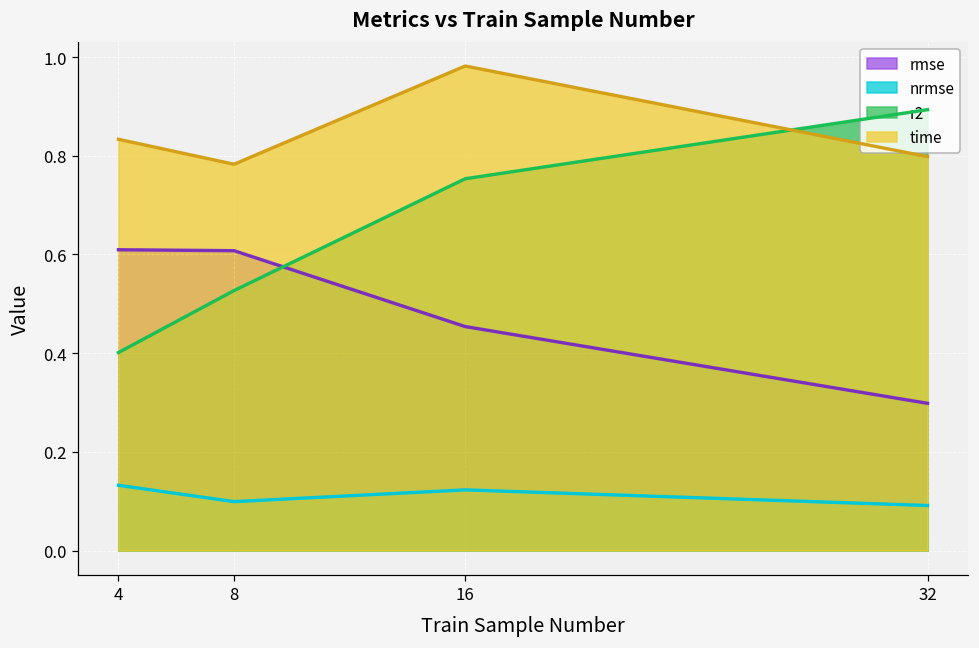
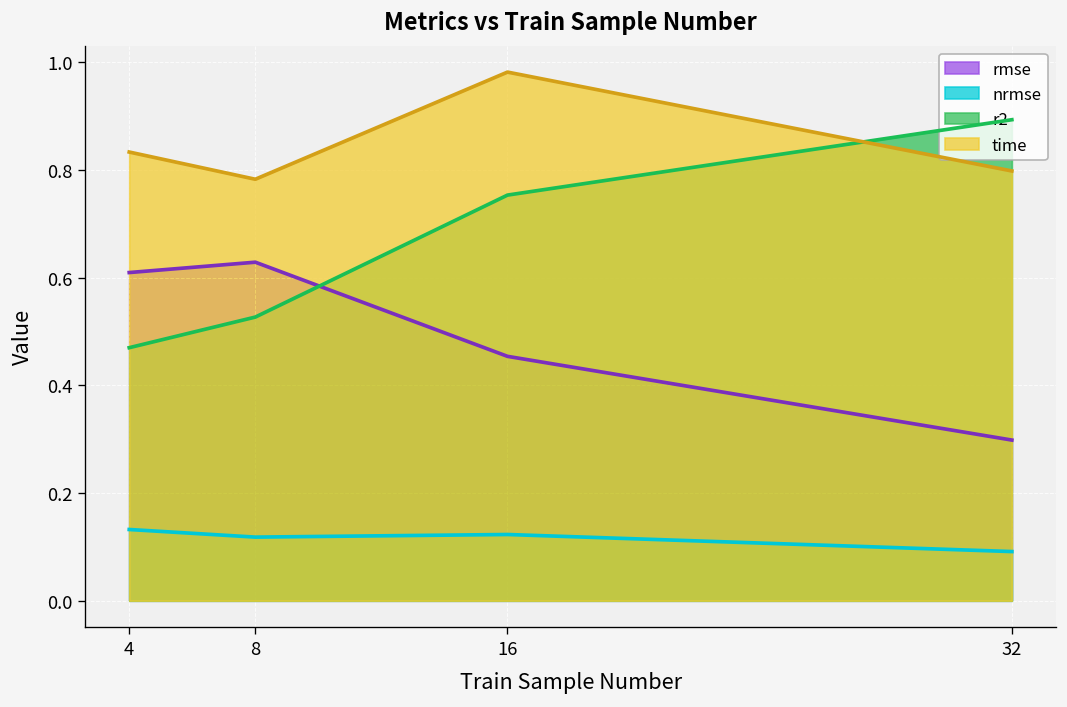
r2, 4: 0.40 -> 0.47
rmse, 8: 0.61 -> 0.63
nrmse, 8: 0.10 -> 0.12
